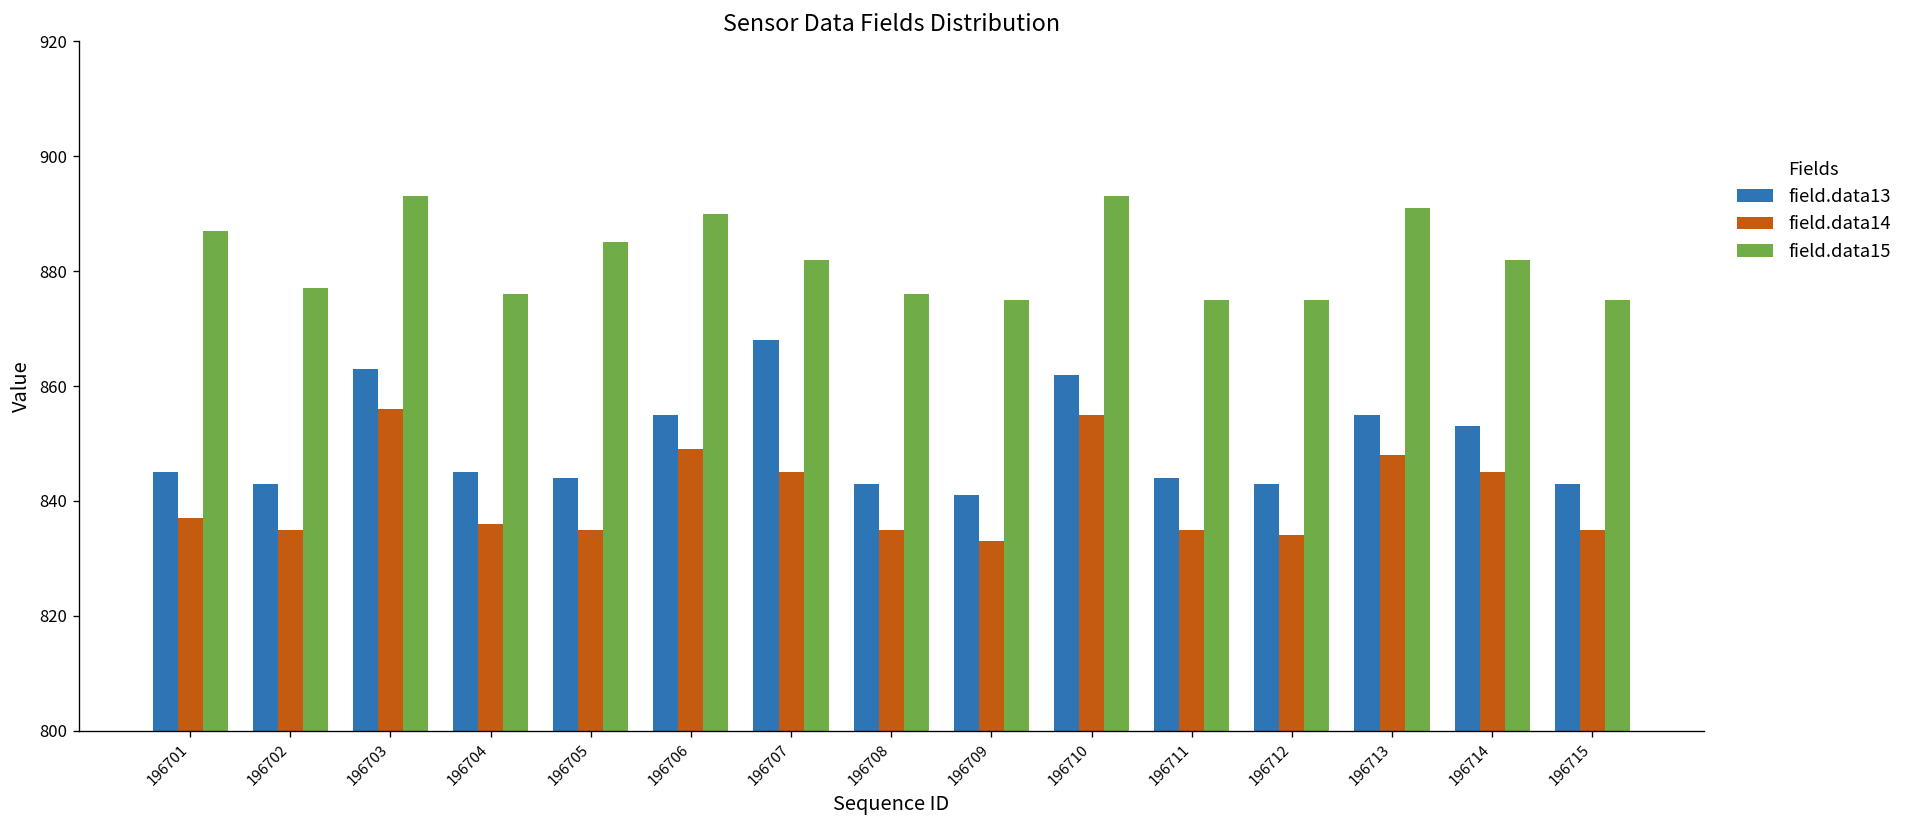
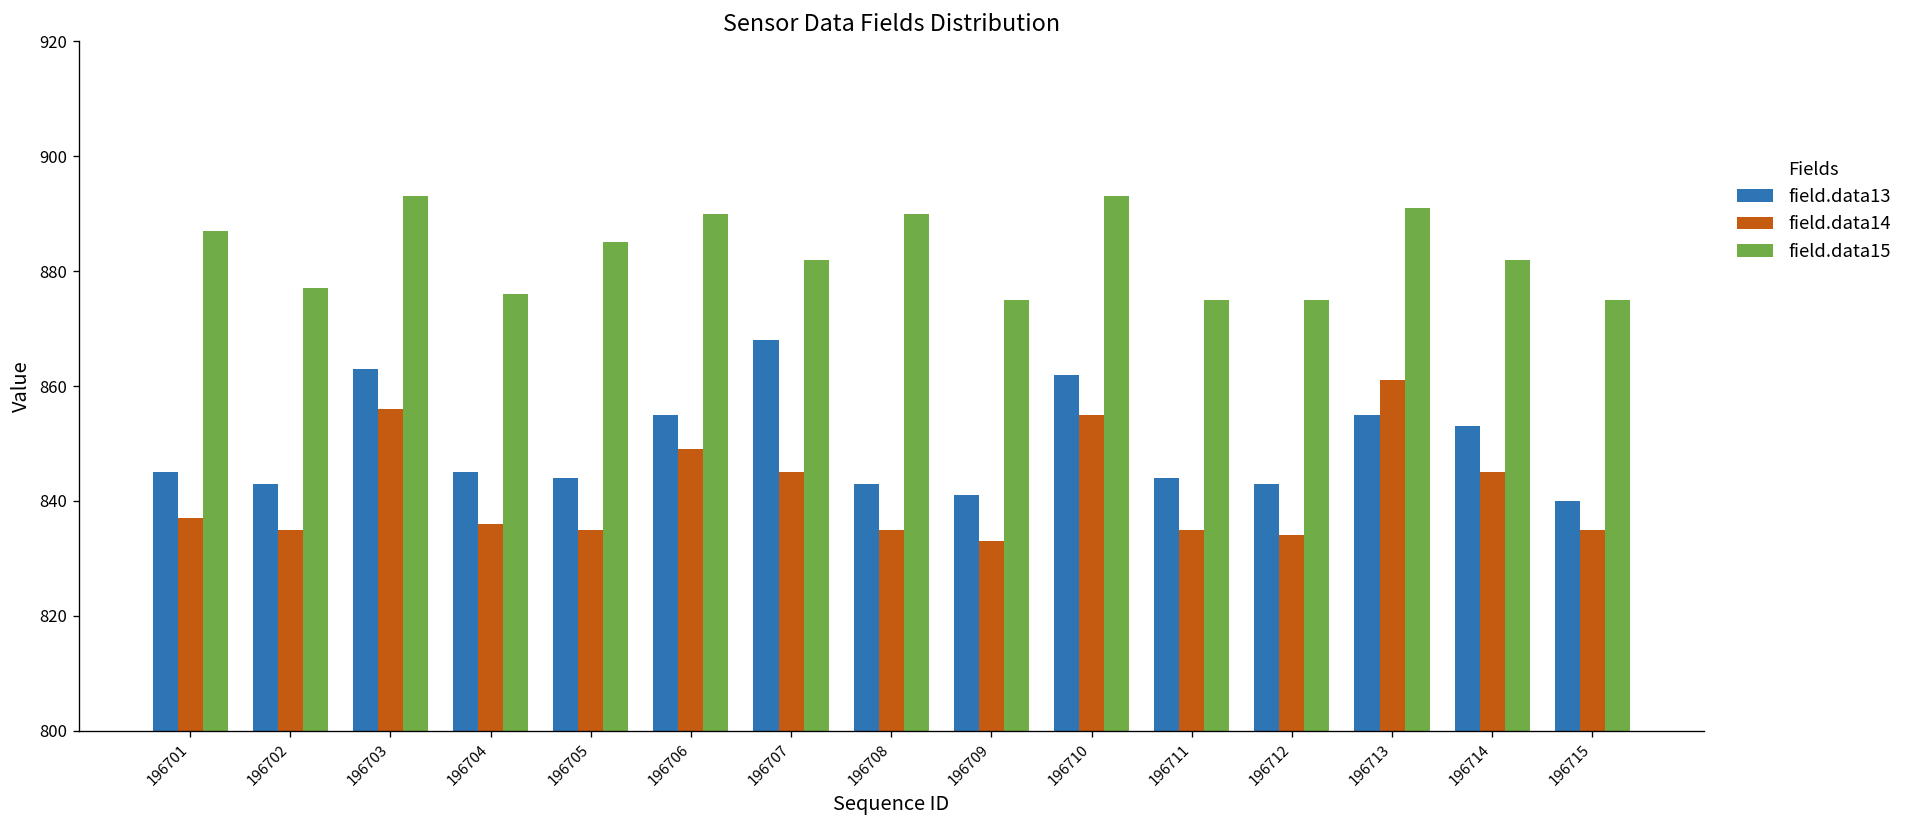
field.data15, 196708: 876 -> 890
field.data14, 196713: 848 -> 861
field.data13, 196715: 843 -> 840
